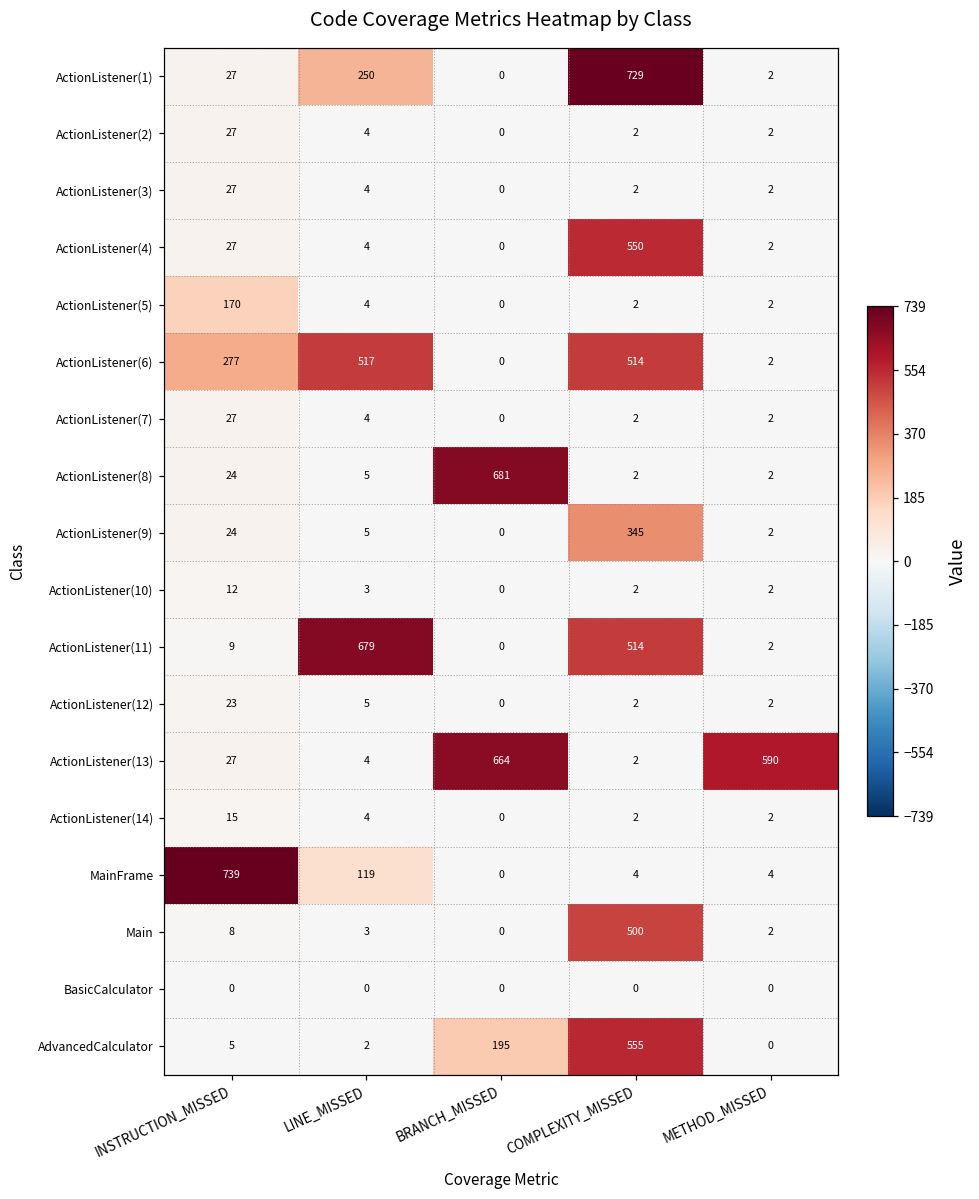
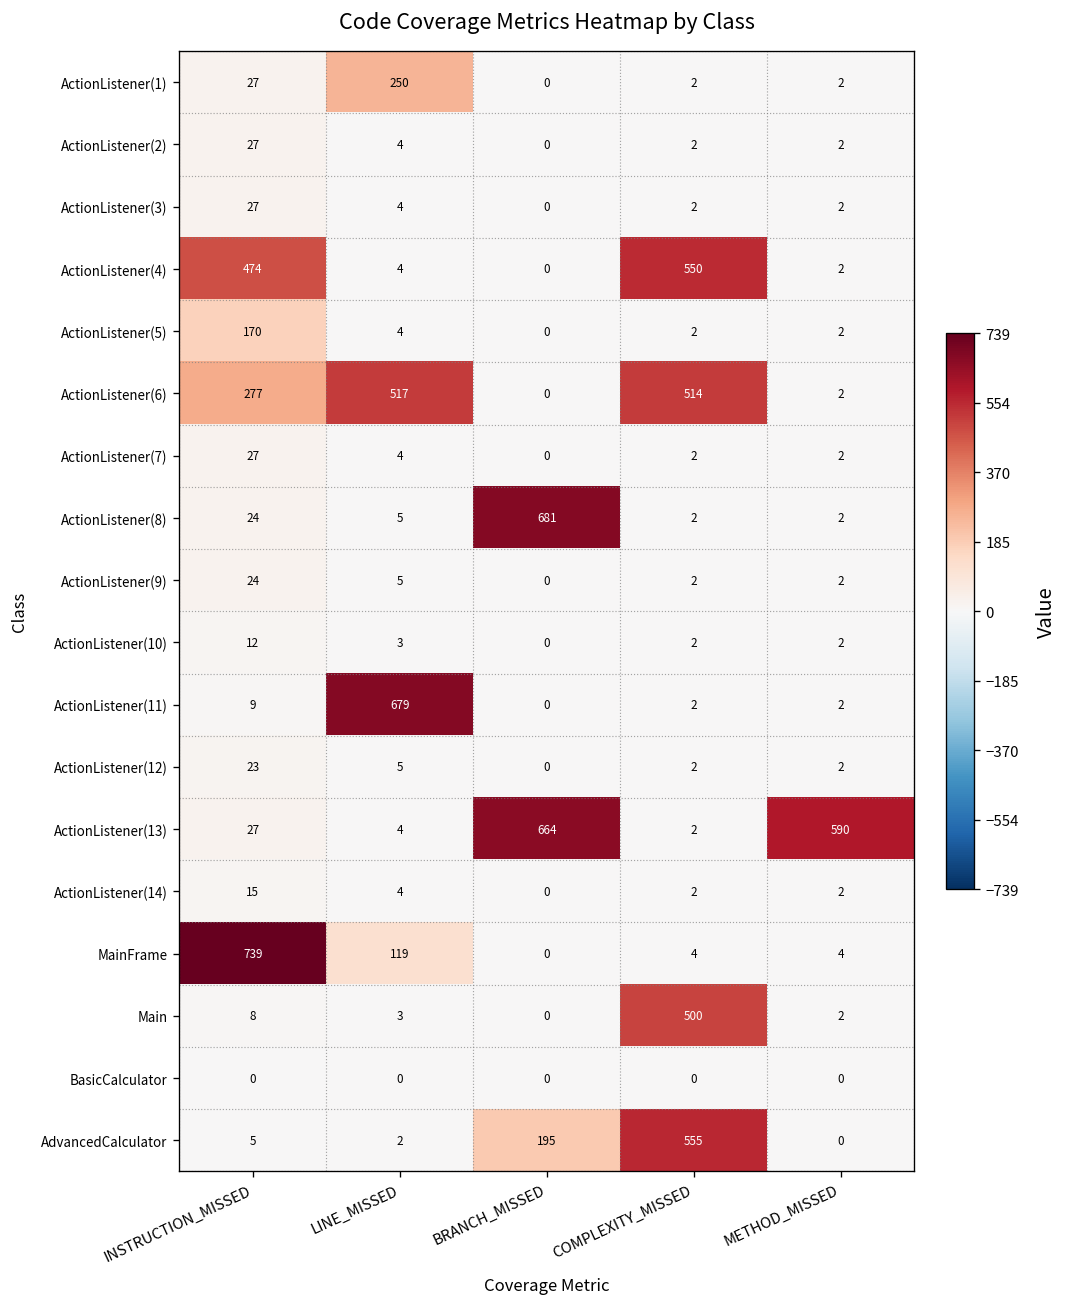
ActionListener(1), COMPLEXITY_MISSED: 729 -> 2
ActionListener(4), INSTRUCTION_MISSED: 27 -> 474
ActionListener(9), COMPLEXITY_MISSED: 345 -> 2
ActionListener(11), COMPLEXITY_MISSED: 514 -> 2
